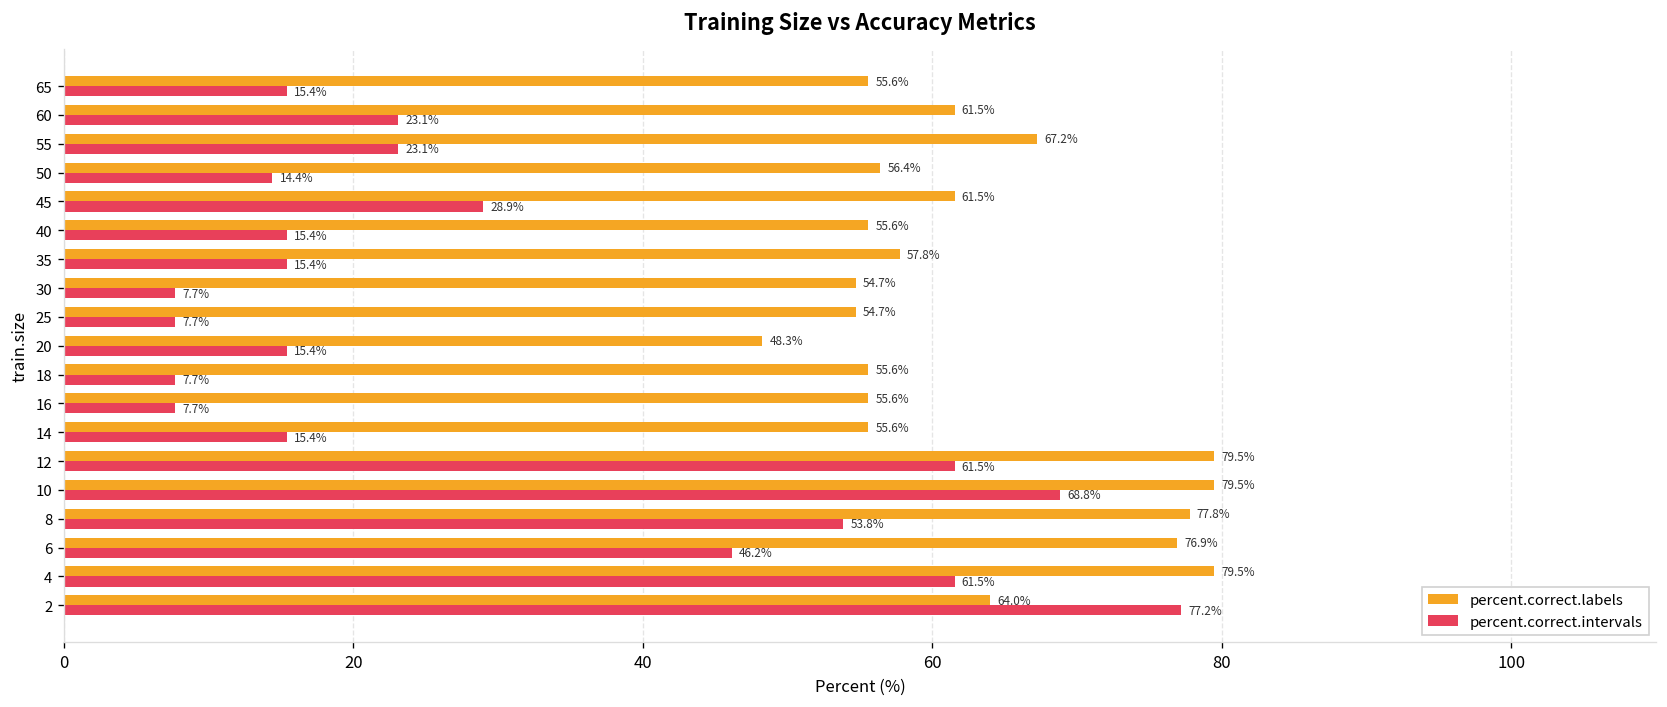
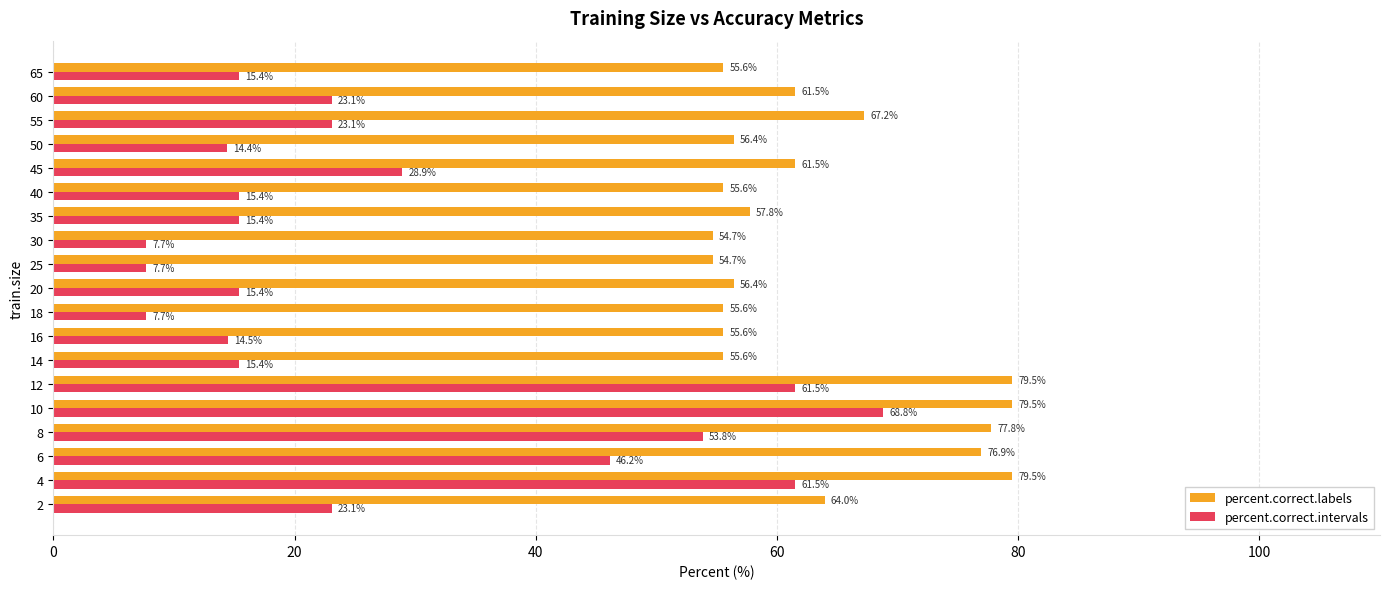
percent.correct.labels, 20: 48.3% -> 56.4%
percent.correct.intervals, 16: 7.7% -> 14.5%
percent.correct.intervals, 2: 77.2% -> 23.1%
